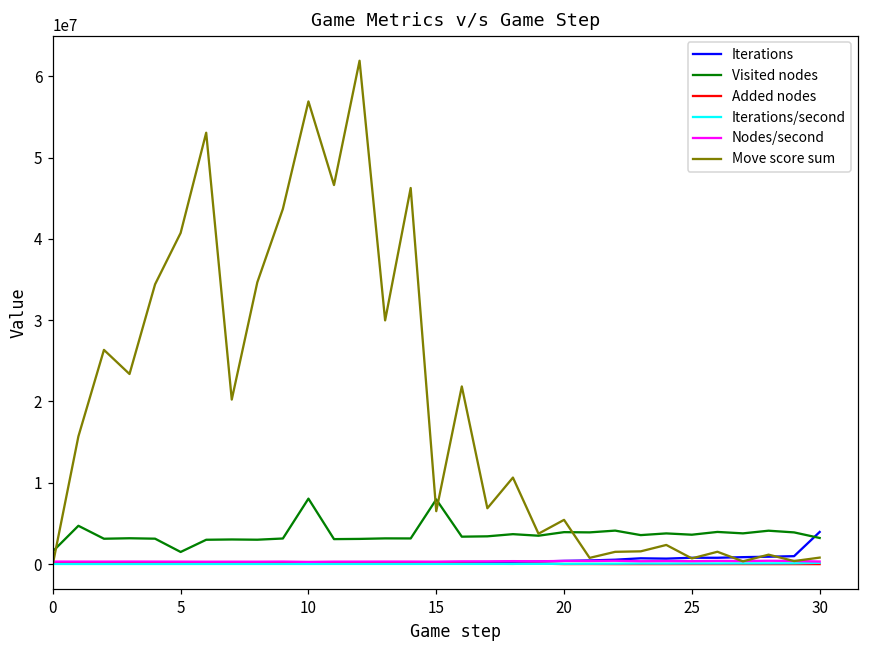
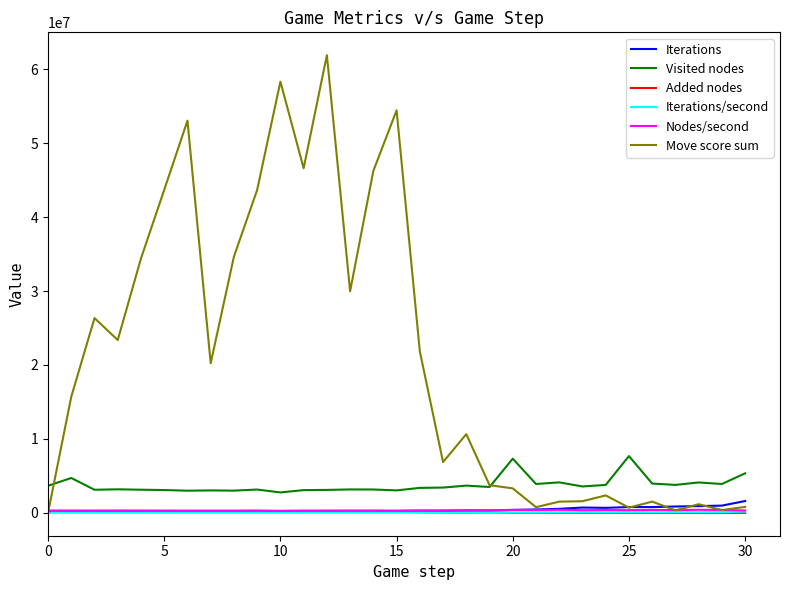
Visited nodes, 0: 2000000 -> 4000000
Visited nodes, 5: 1000000 -> 3000000
Move score sum, 5: 41000000 -> 44000000
Visited nodes, 10: 8000000 -> 3000000
Move score sum, 10: 57000000 -> 58000000
Visited nodes, 15: 8000000 -> 3000000
Move score sum, 15: 7000000 -> 54000000
Visited nodes, 20: 4000000 -> 7000000
Move score sum, 20: 5000000 -> 3000000
Visited nodes, 25: 4000000 -> 8000000
Iterations, 30: 4000000 -> 2000000
Visited nodes, 30: 3000000 -> 5000000
